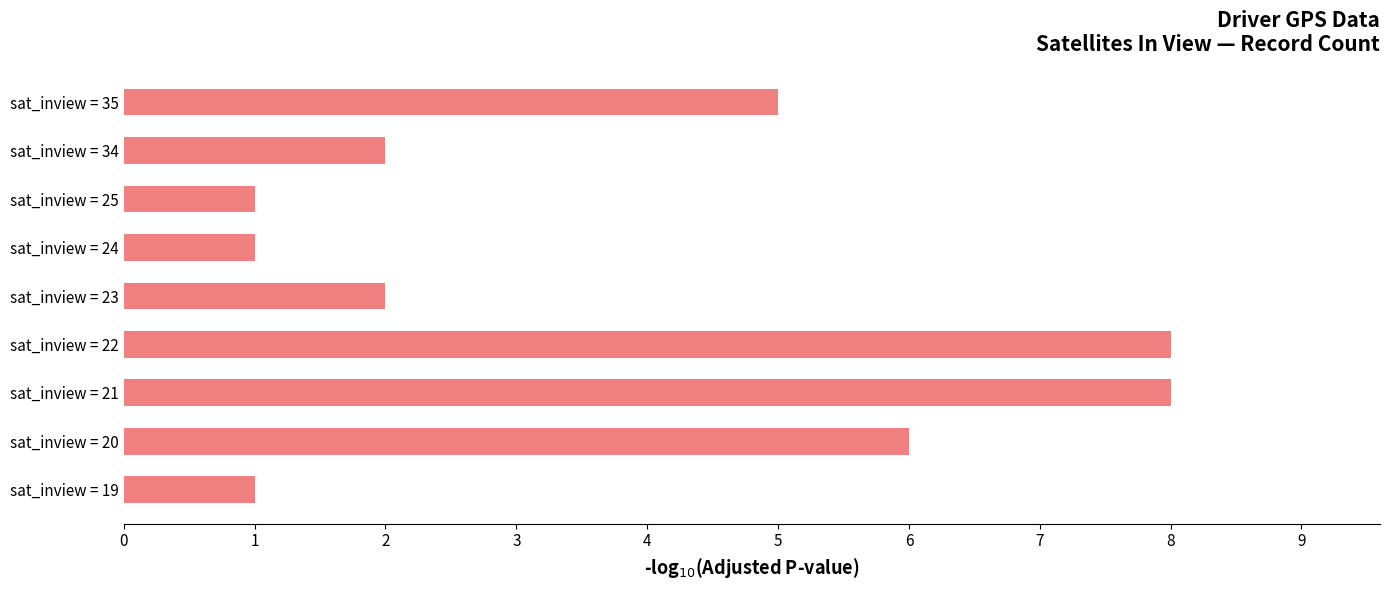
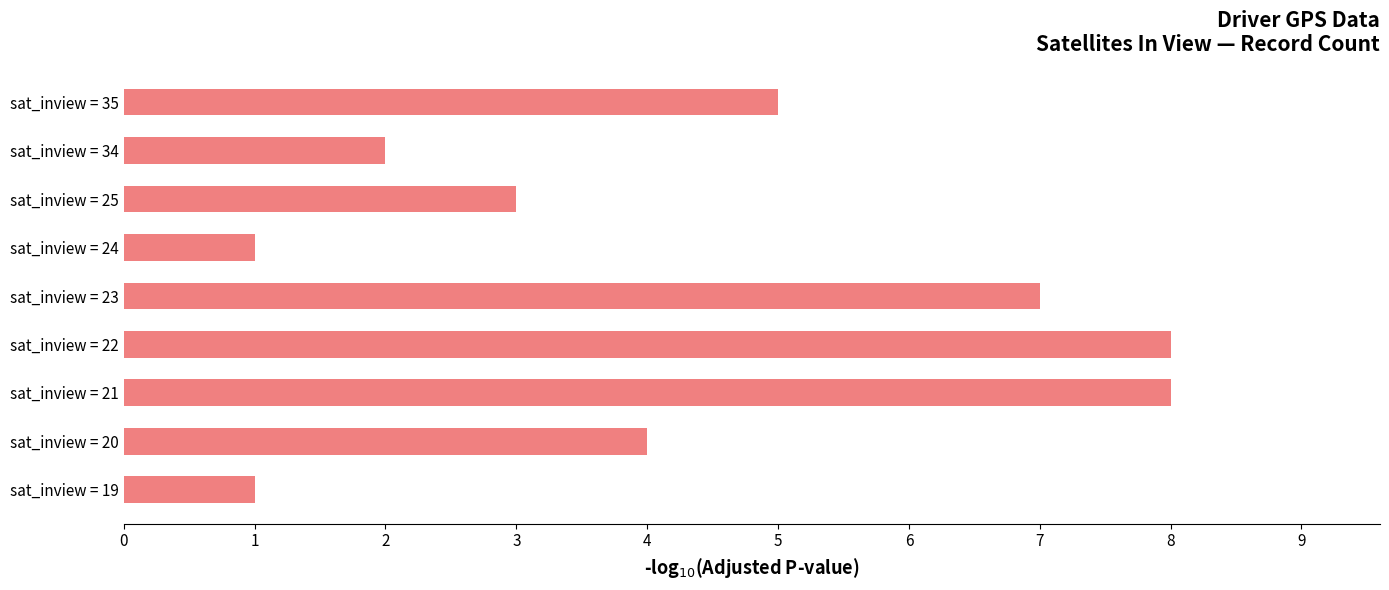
sat_inview = 25: 1 -> 3
sat_inview = 23: 2 -> 7
sat_inview = 20: 6 -> 4
